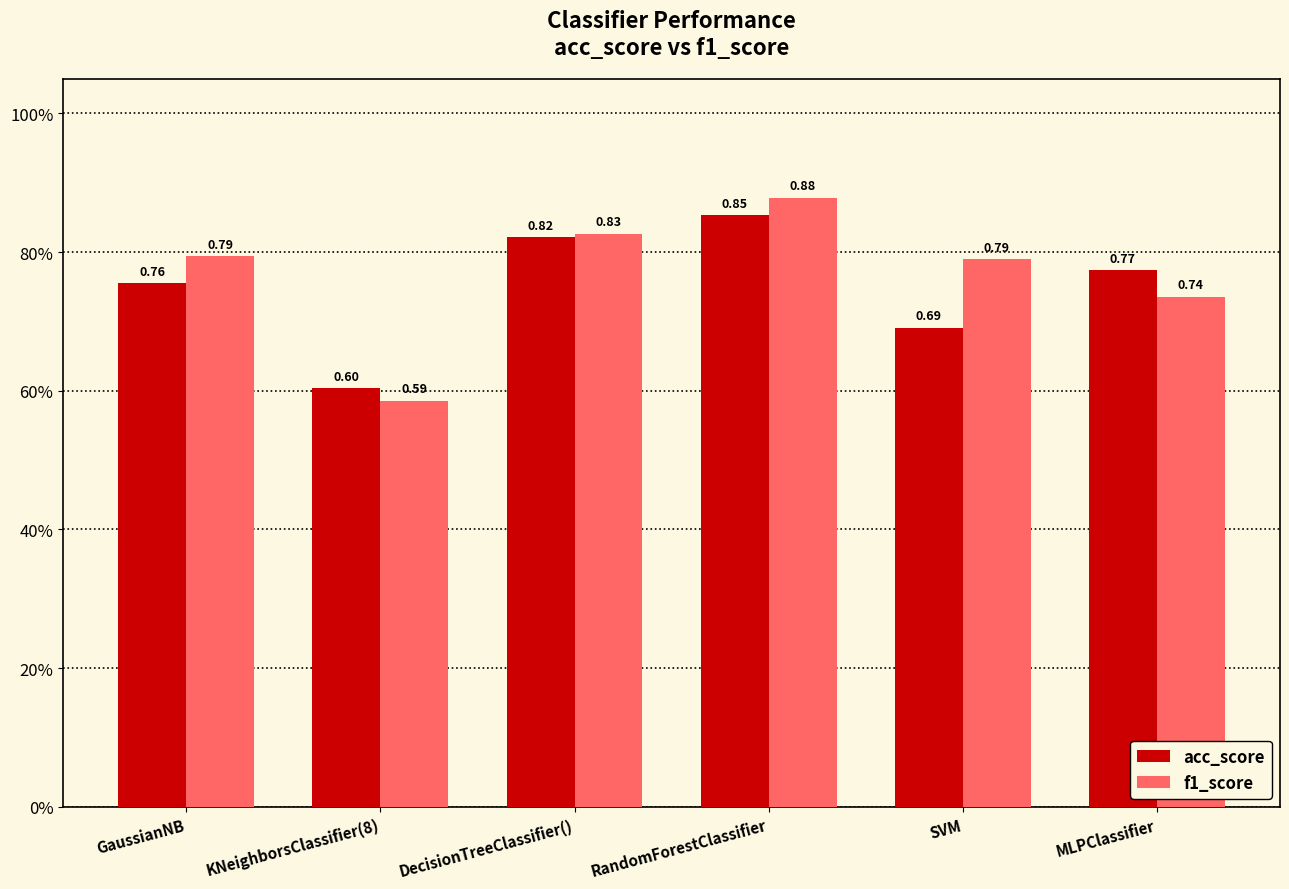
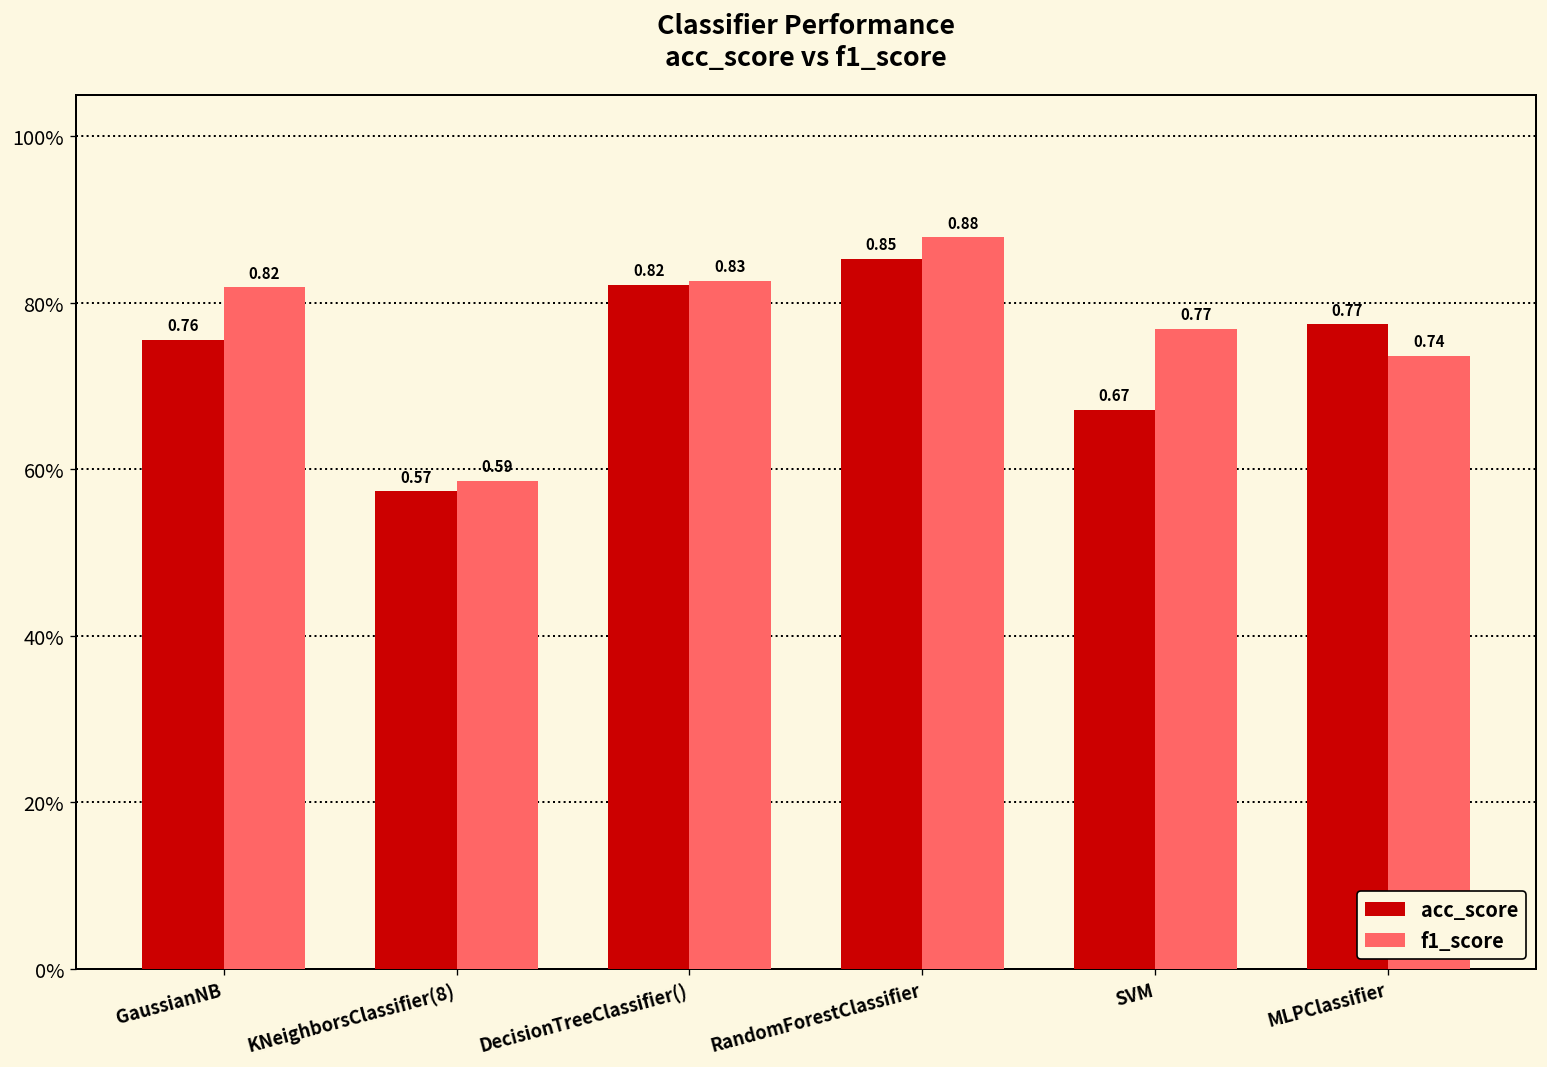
f1_score, GaussianNB: 0.79 -> 0.82
acc_score, KNeighborsClassifier(8): 0.60 -> 0.57
acc_score, SVM: 0.69 -> 0.67
f1_score, SVM: 0.79 -> 0.77
